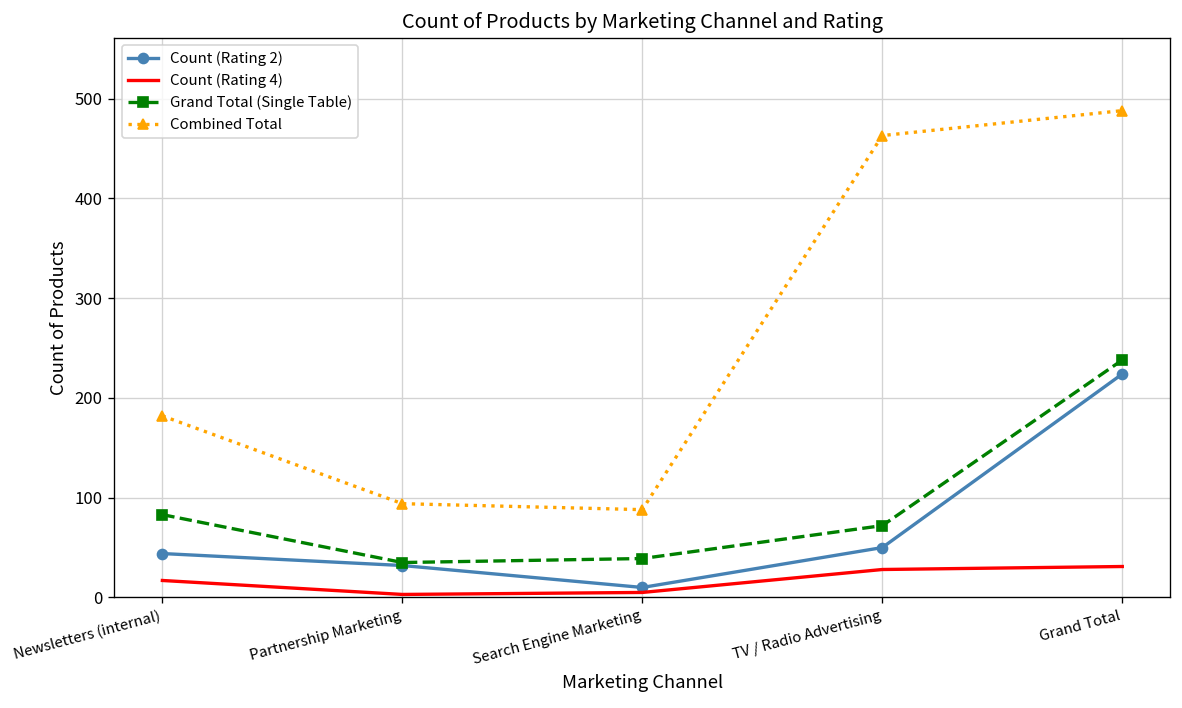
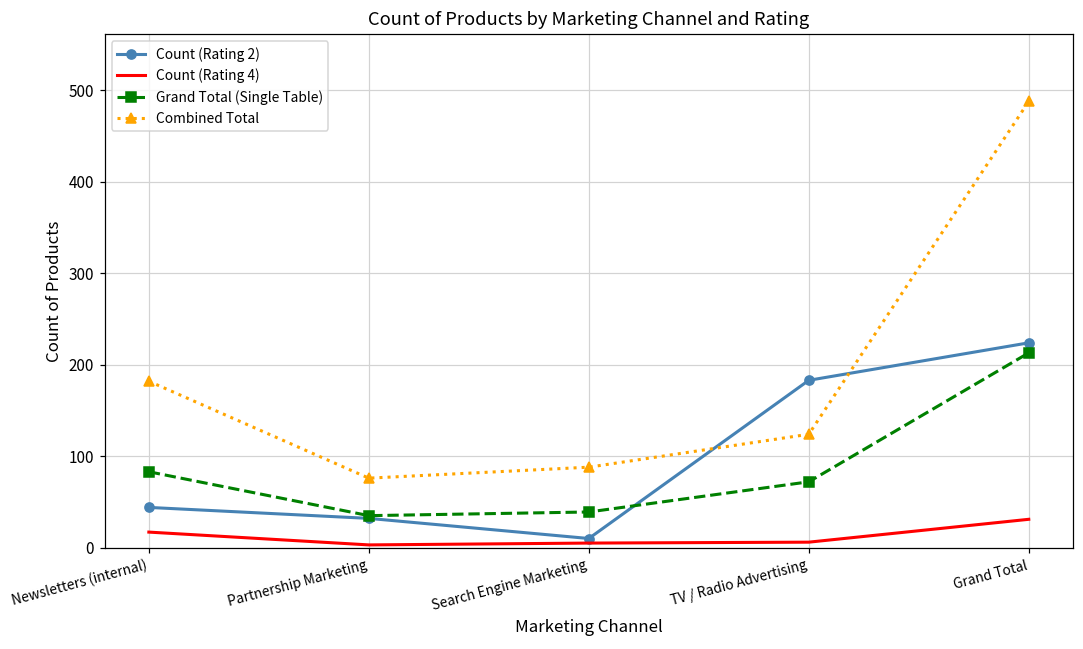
Combined Total, Partnership Marketing: 90 -> 80
Count (Rating 2), TV / Radio Advertising: 50 -> 180
Count (Rating 4), TV / Radio Advertising: 30 -> 10
Combined Total, TV / Radio Advertising: 460 -> 120
Grand Total (Single Table), Grand Total: 240 -> 210
